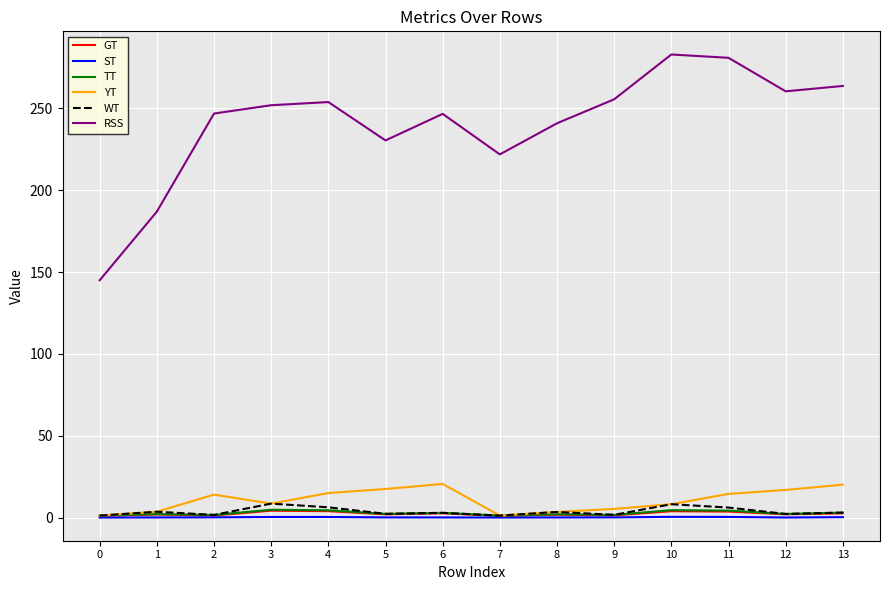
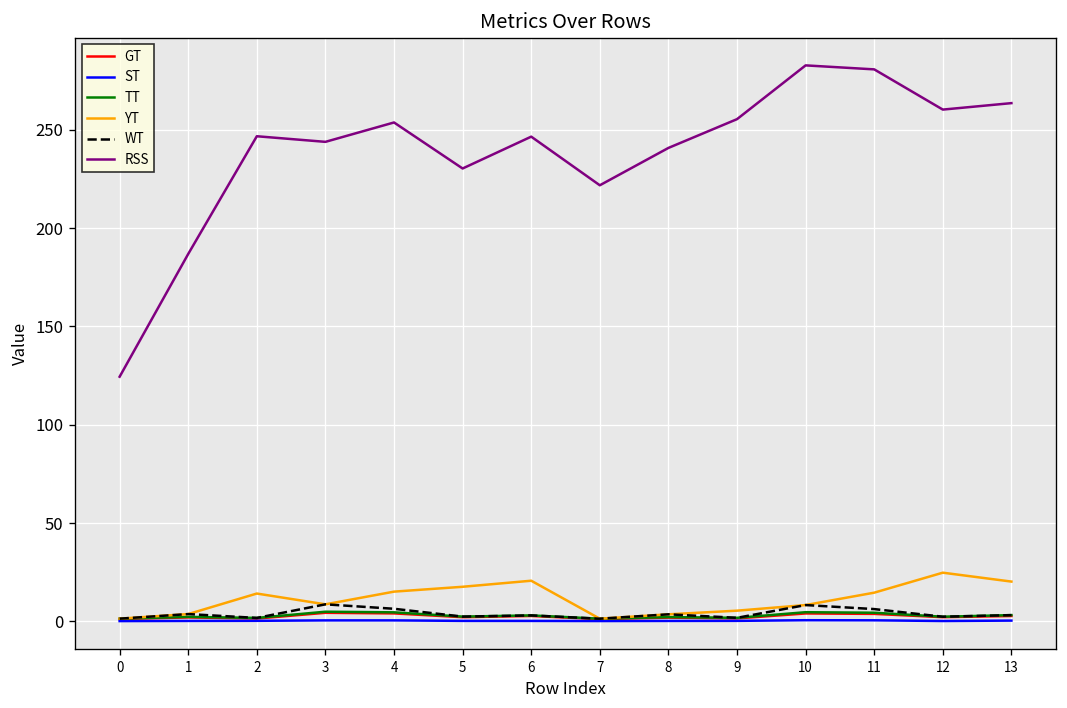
RSS, 0: 145 -> 124
RSS, 3: 252 -> 244
YT, 12: 17 -> 25
